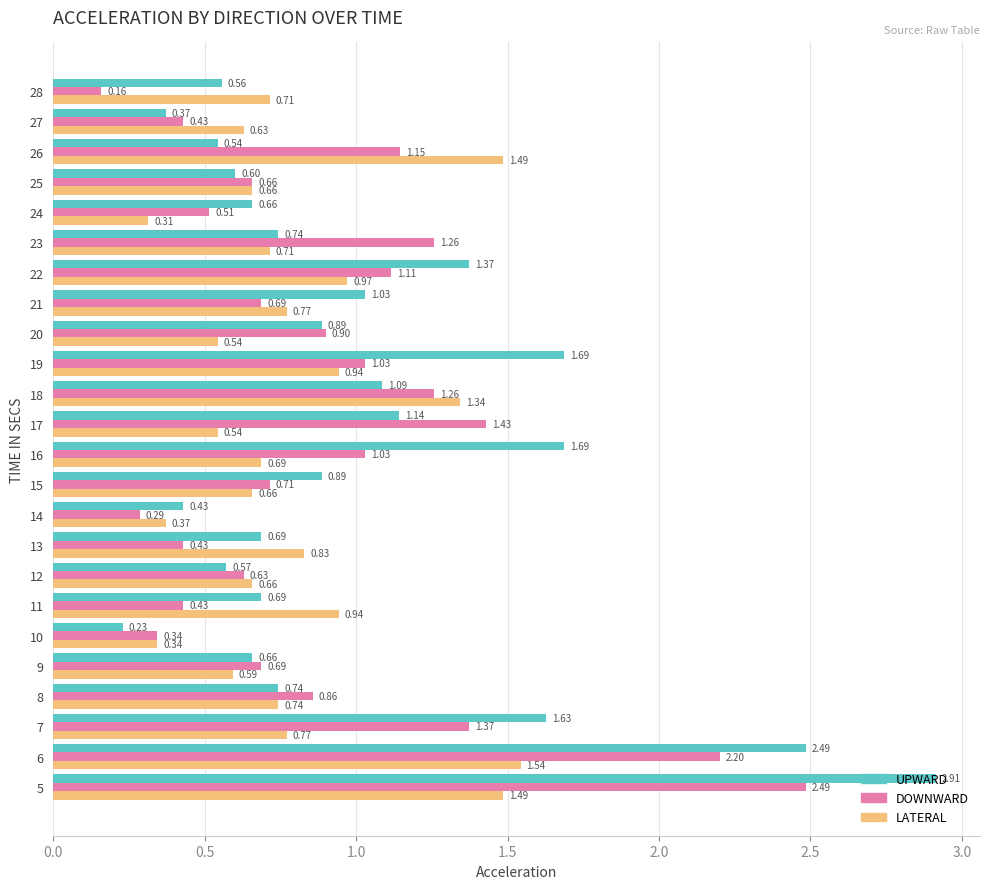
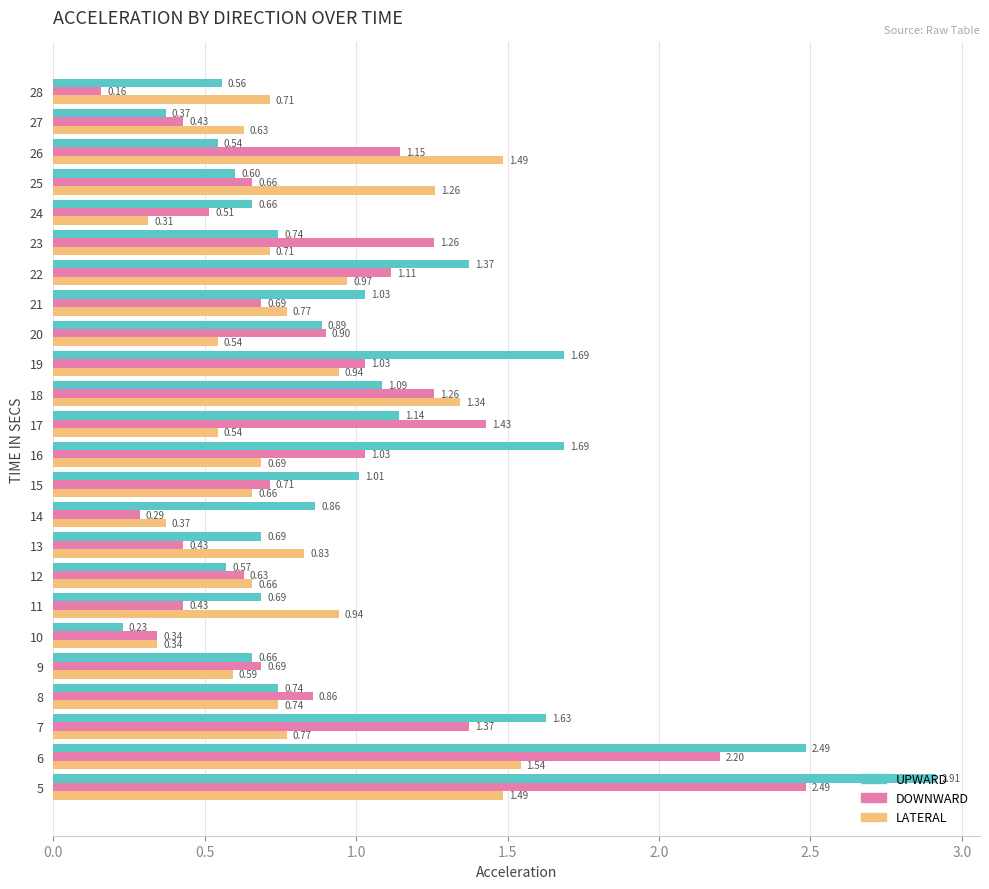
LATERAL, 25: 0.66 -> 1.26
UPWARD, 15: 0.89 -> 1.01
UPWARD, 14: 0.43 -> 0.86
